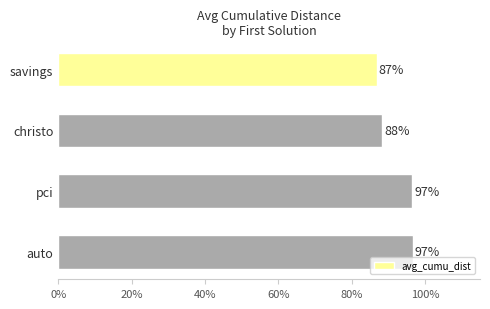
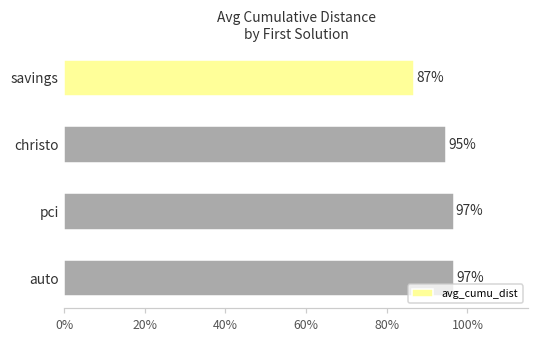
christo: 88% -> 95%
